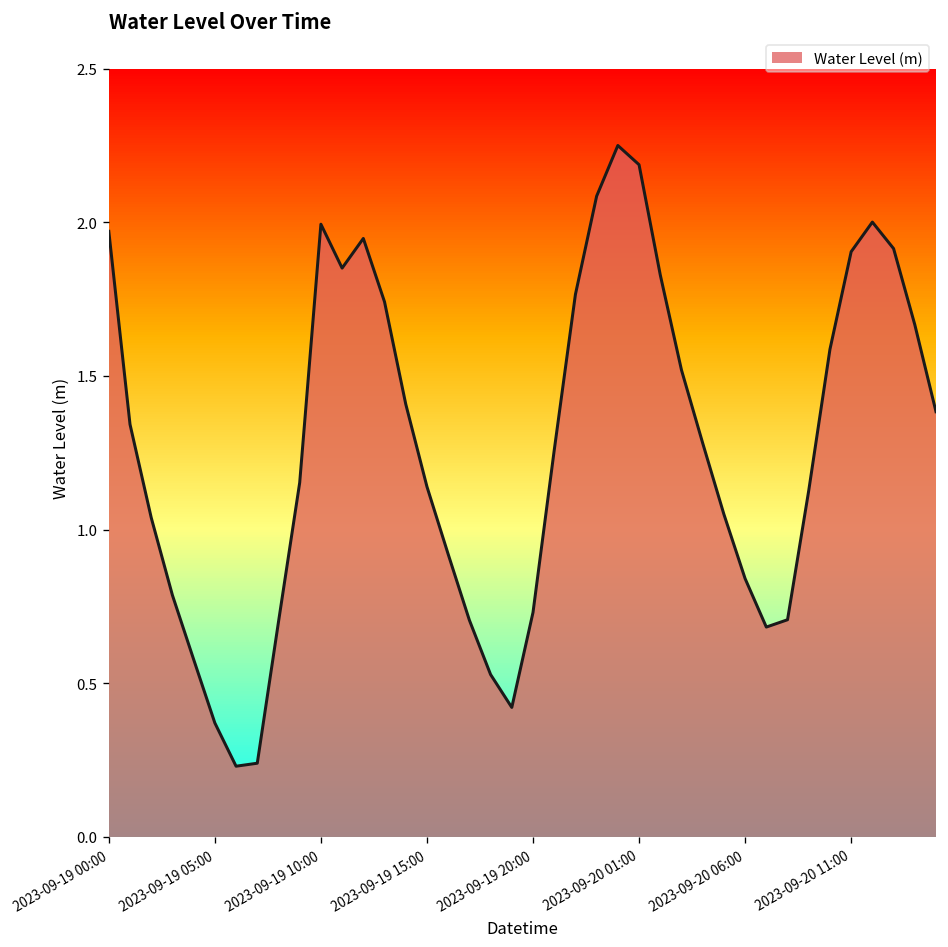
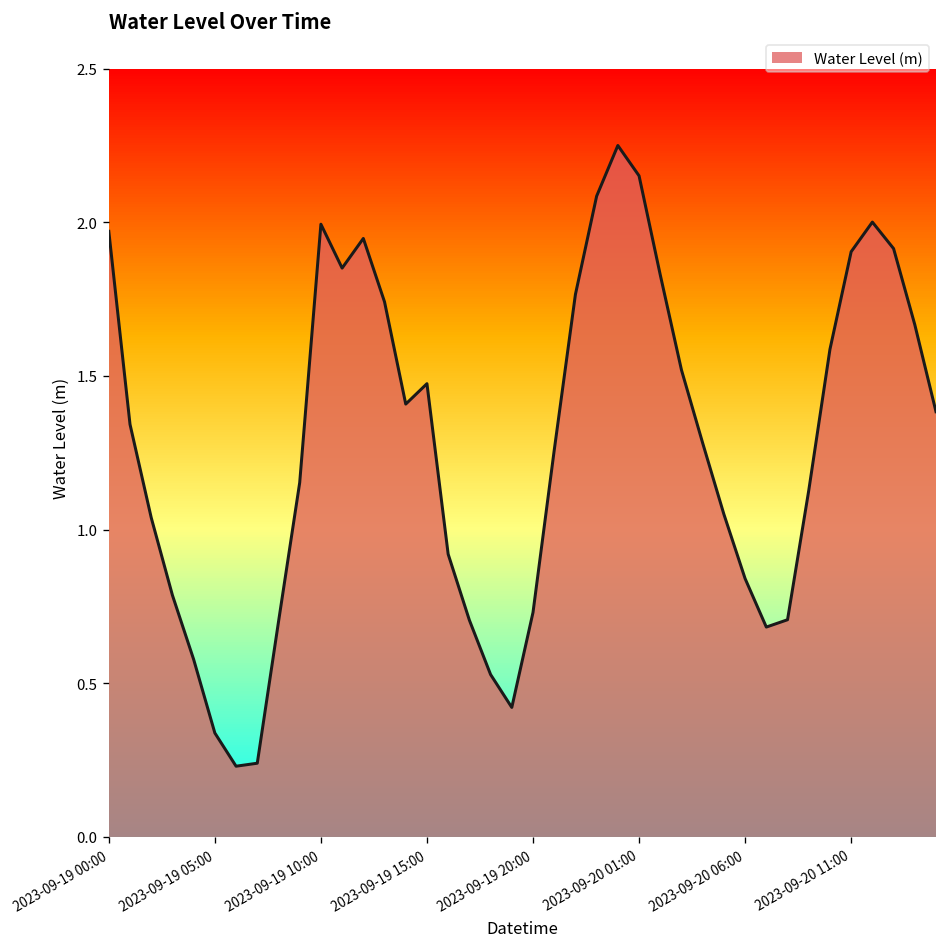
2023-09-19 05:00: 0.37 -> 0.34
2023-09-19 15:00: 1.14 -> 1.47
2023-09-20 01:00: 2.19 -> 2.15
